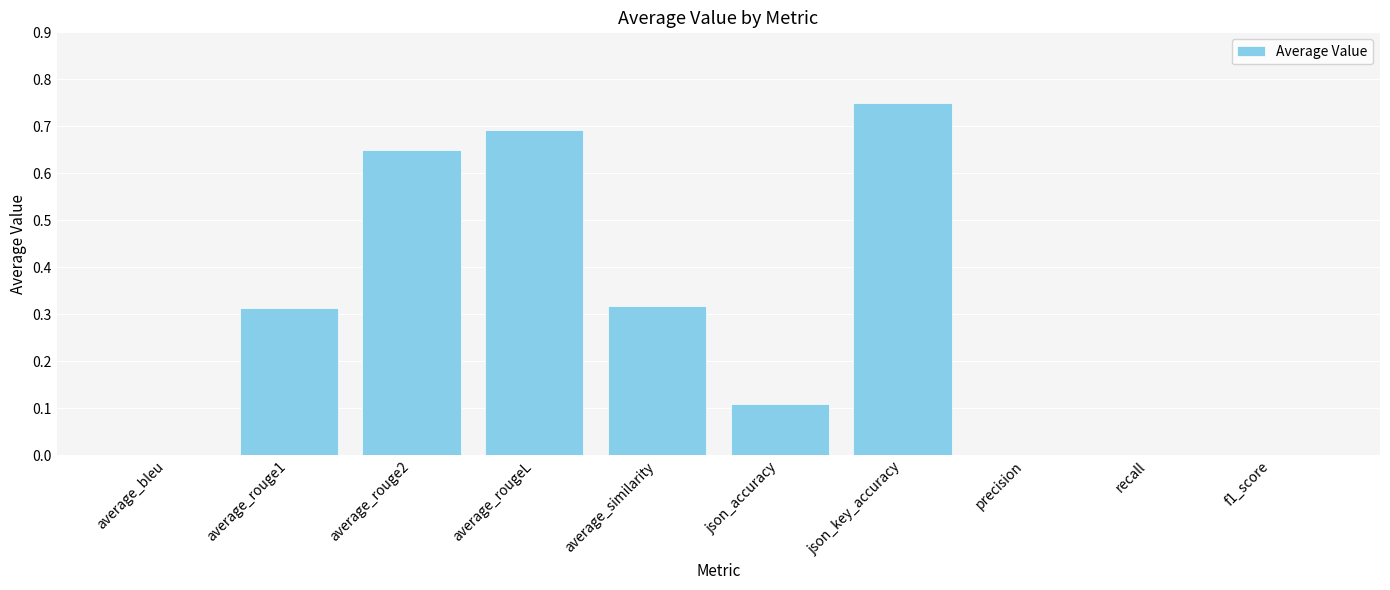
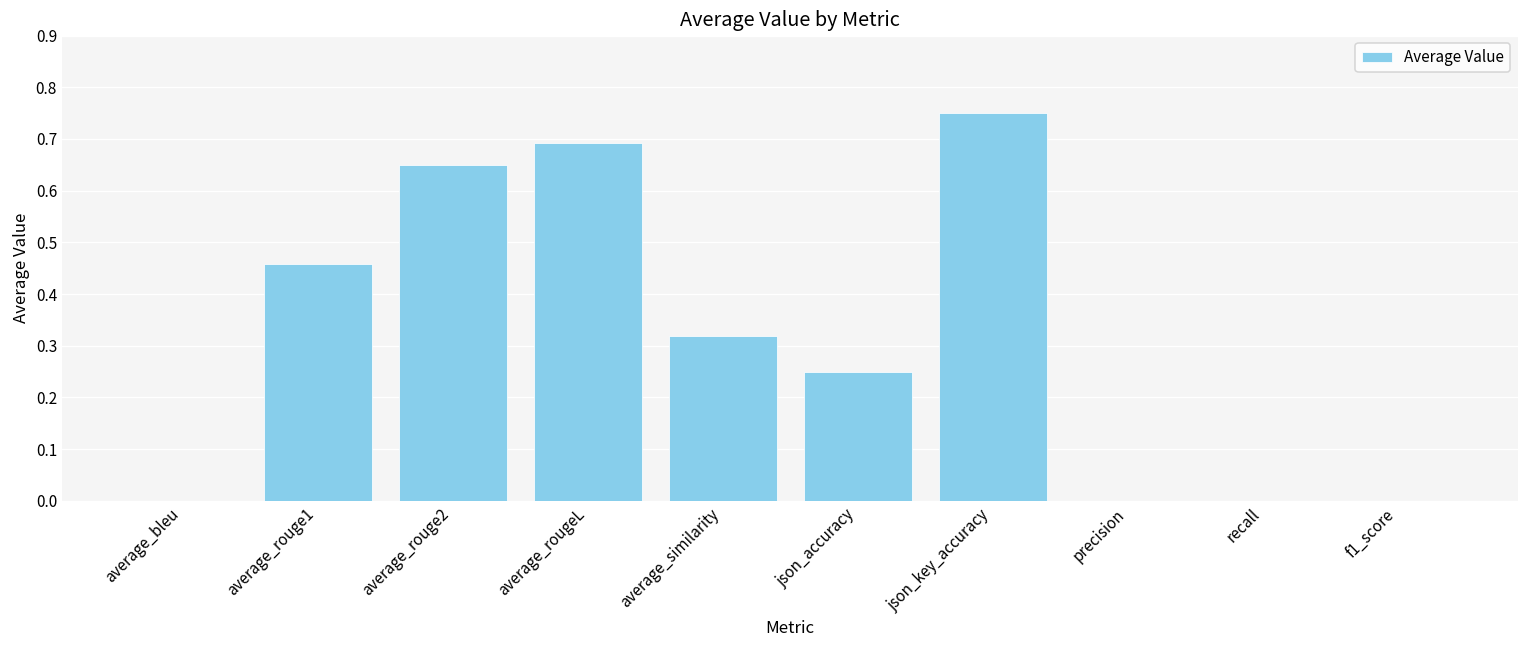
average_rouge1: 0.31 -> 0.46
json_accuracy: 0.11 -> 0.25
